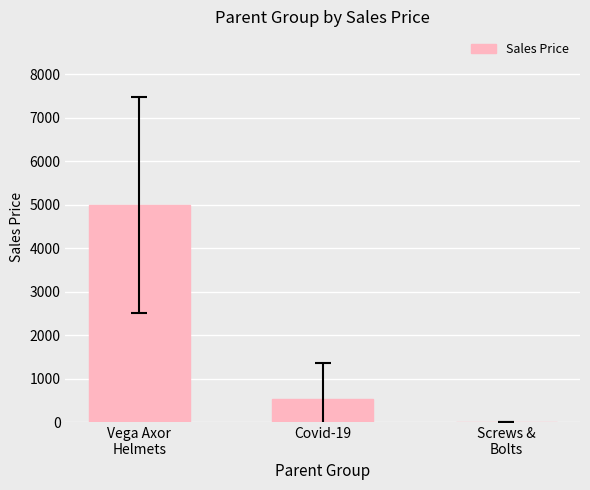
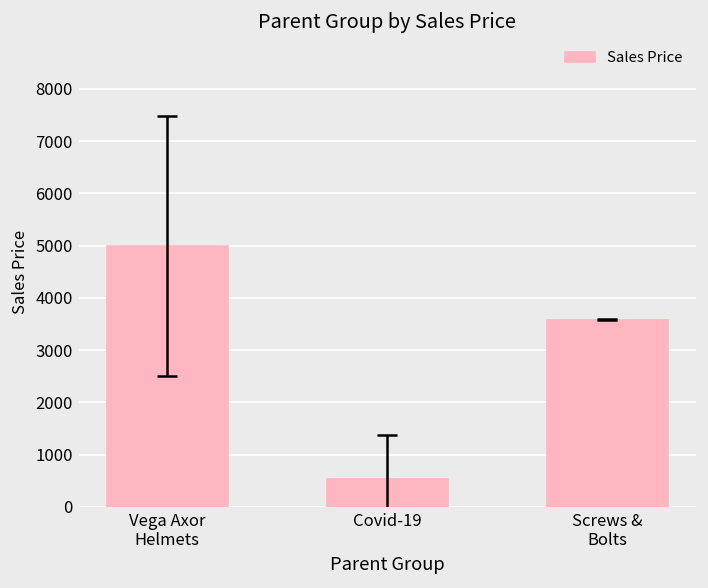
Sales Price, Screws & Bolts: 0 -> 3600
